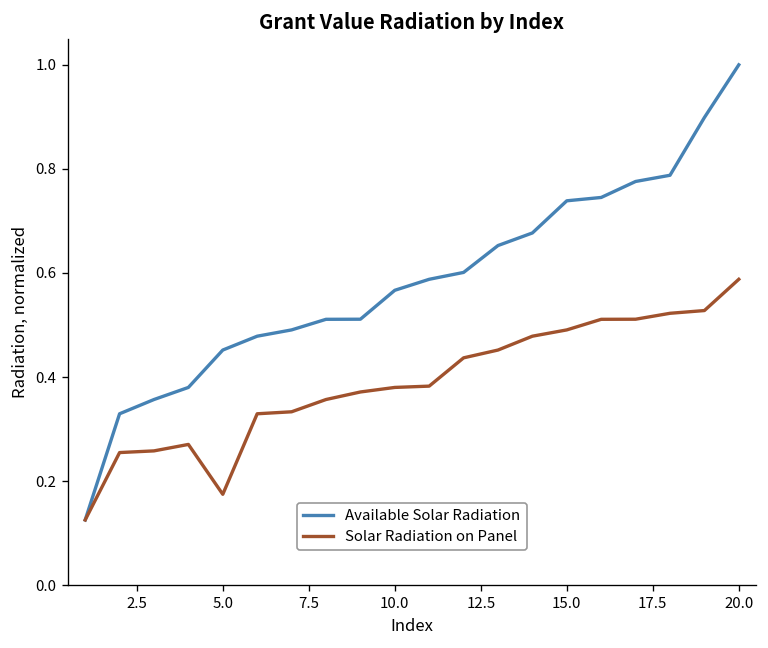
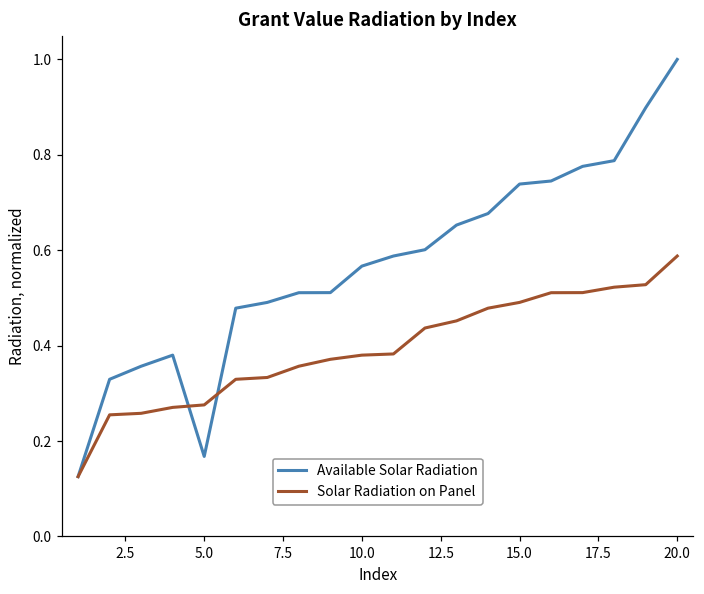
Available Solar Radiation, 5.0: 0.45 -> 0.17
Solar Radiation on Panel, 5.0: 0.17 -> 0.28
